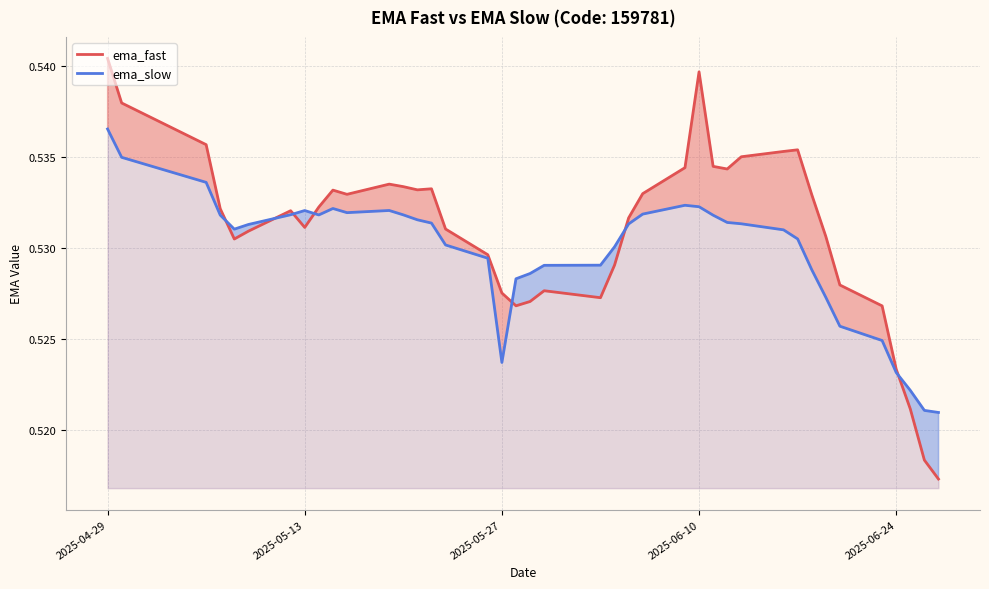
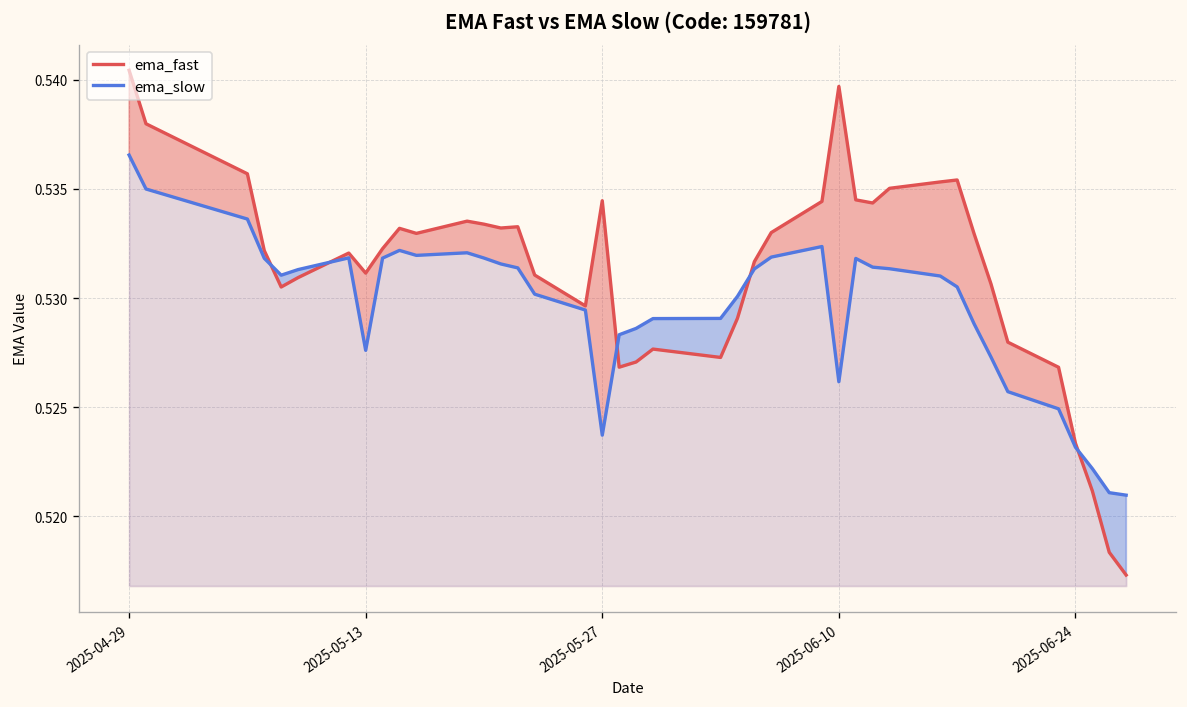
ema_slow, 2025-05-13: 0.5321 -> 0.5276
ema_fast, 2025-05-27: 0.5275 -> 0.5345
ema_slow, 2025-06-10: 0.5323 -> 0.5262
